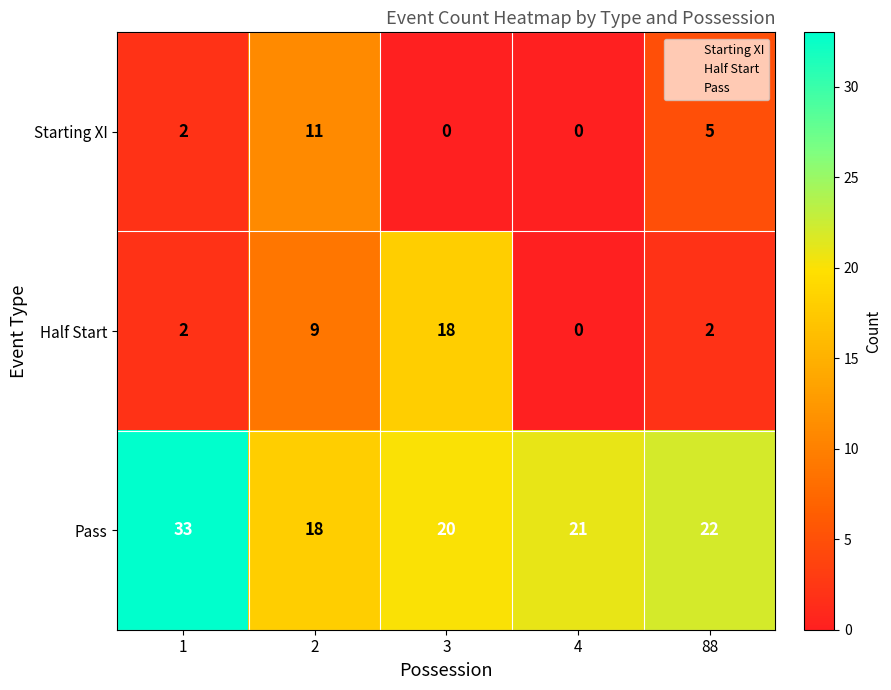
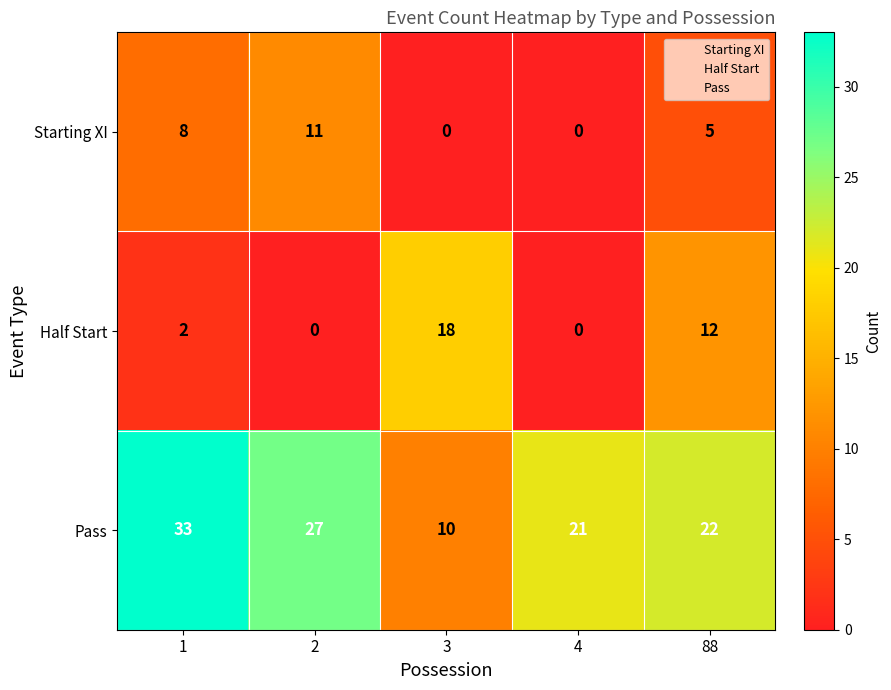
Starting XI, 1: 2 -> 8
Half Start, 2: 9 -> 0
Half Start, 88: 2 -> 12
Pass, 2: 18 -> 27
Pass, 3: 20 -> 10
